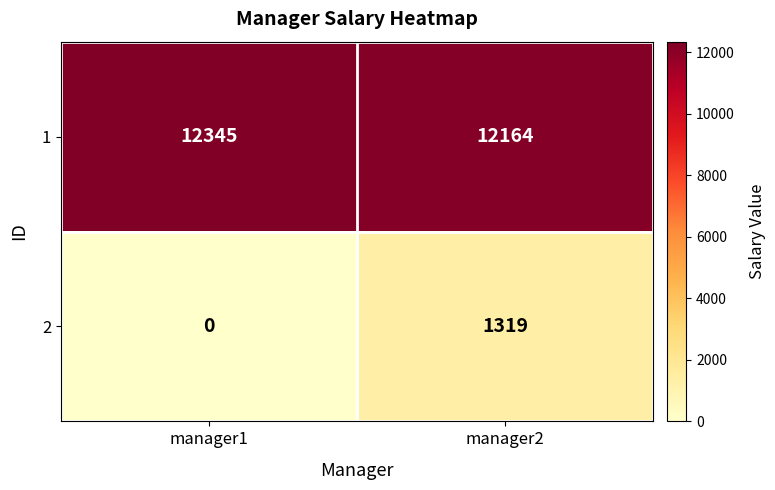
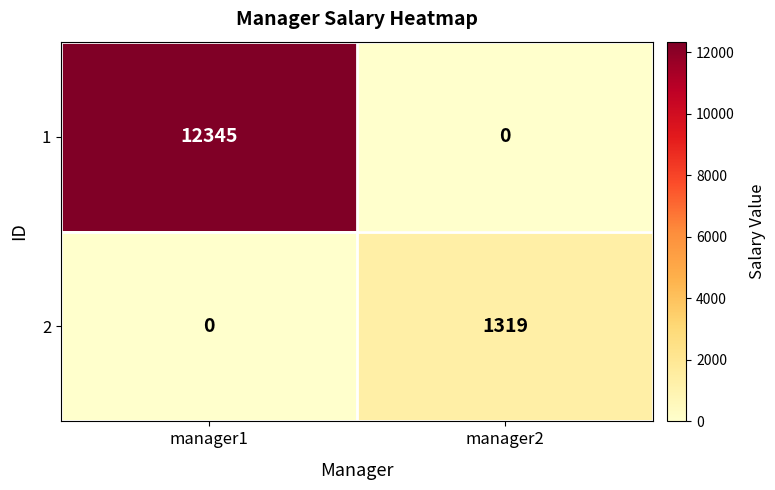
1, manager2: 12164 -> 0
